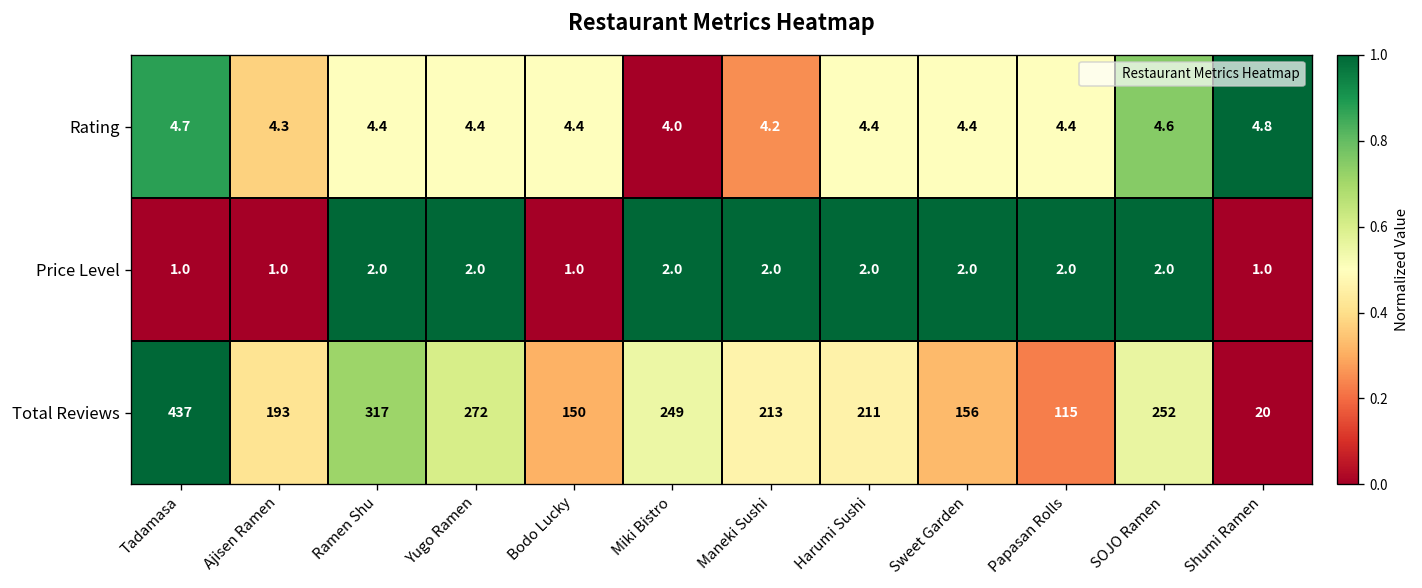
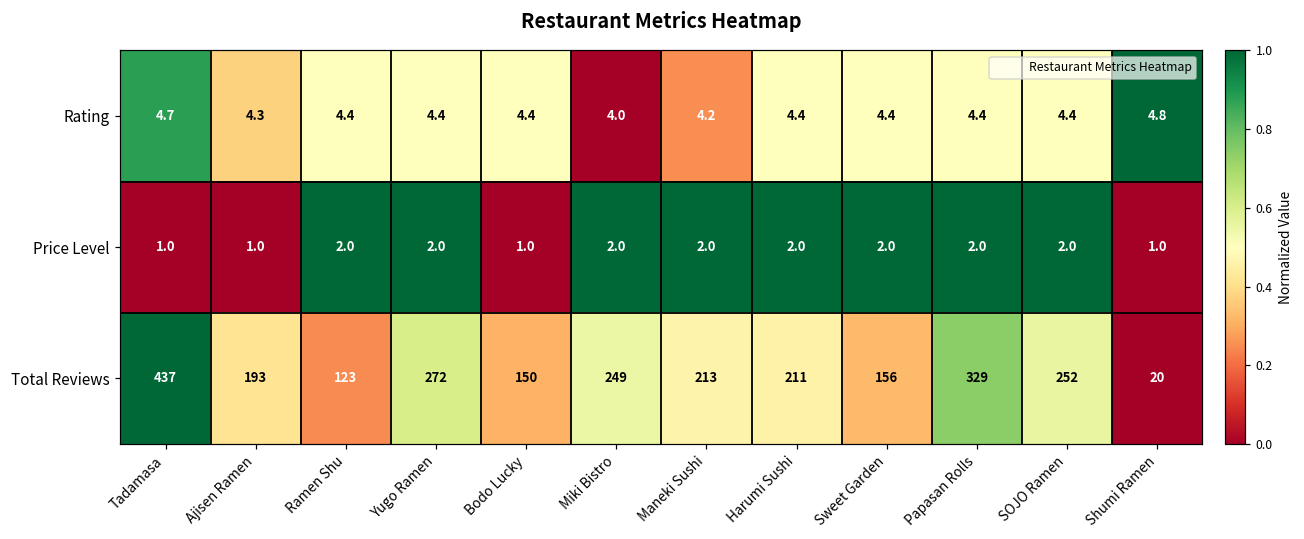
Rating, SOJO Ramen: 4.6 -> 4.4
Total Reviews, Ramen Shu: 317 -> 123
Total Reviews, Papasan Rolls: 115 -> 329
